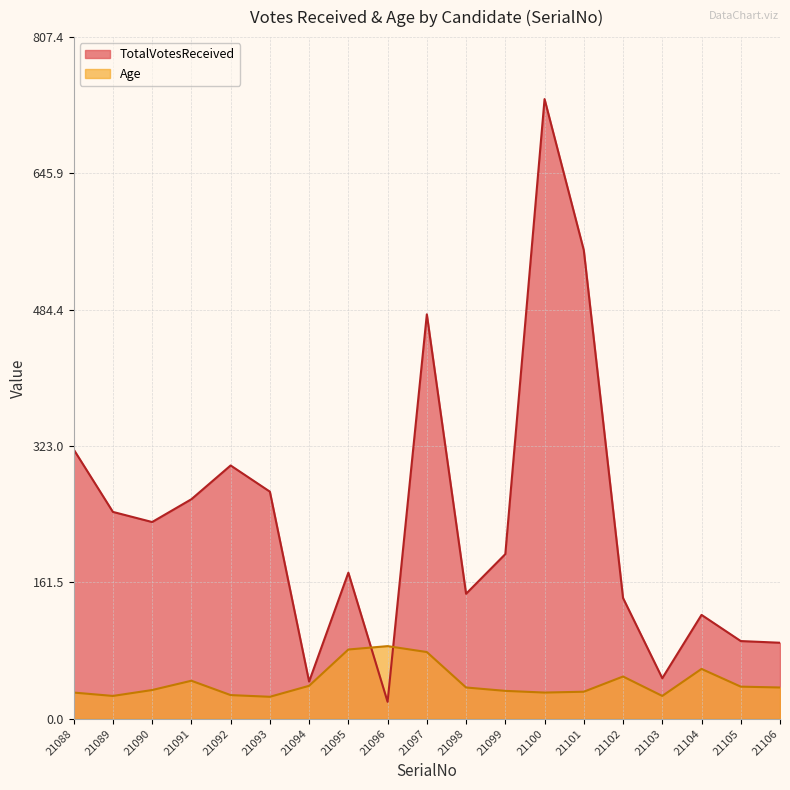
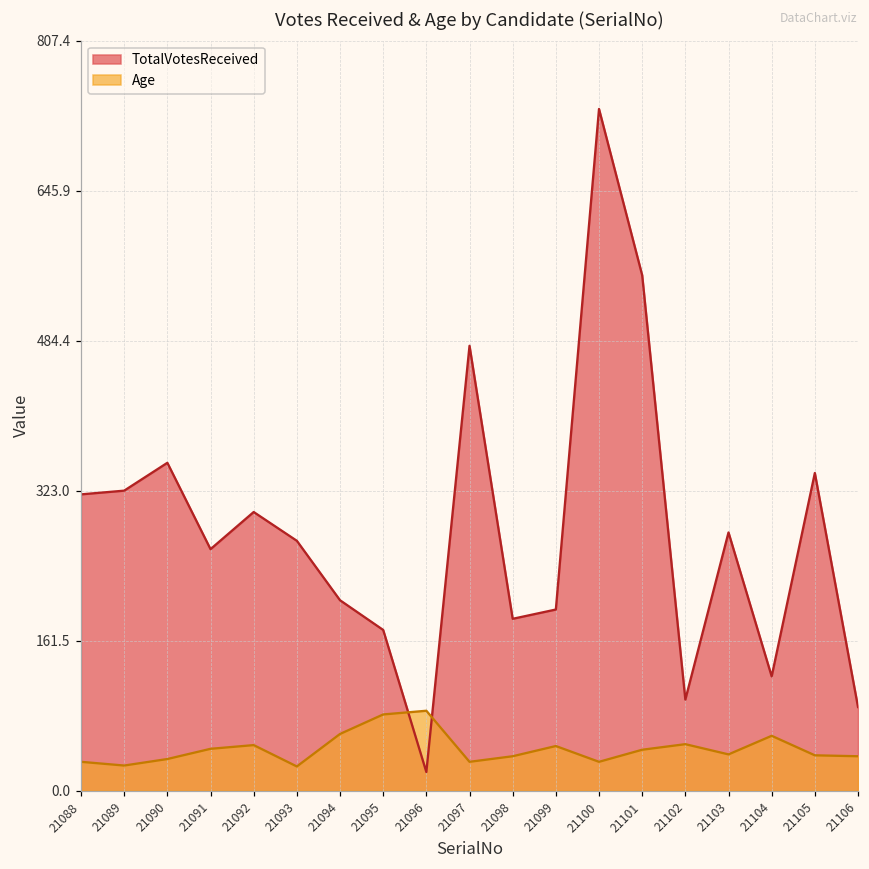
TotalVotesReceived, 21089: 250 -> 320
TotalVotesReceived, 21090: 230 -> 350
Age, 21092: 30 -> 50
TotalVotesReceived, 21094: 40 -> 210
Age, 21094: 40 -> 60
Age, 21097: 80 -> 30
TotalVotesReceived, 21098: 150 -> 190
Age, 21099: 30 -> 50
Age, 21101: 30 -> 40
TotalVotesReceived, 21102: 140 -> 100
TotalVotesReceived, 21103: 50 -> 280
Age, 21103: 30 -> 40
TotalVotesReceived, 21105: 90 -> 340
